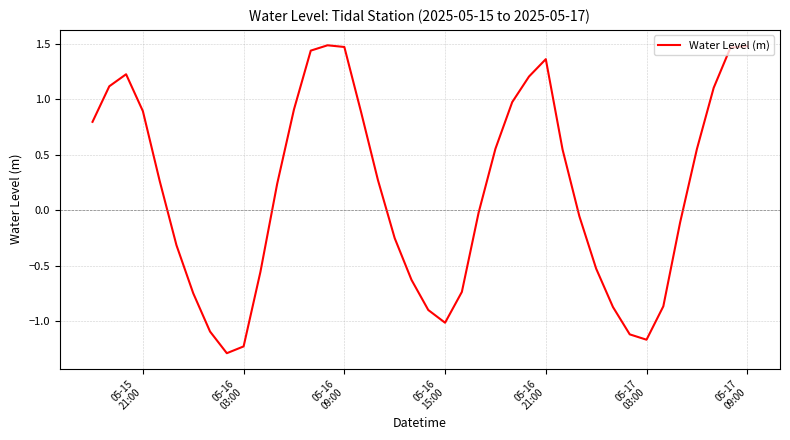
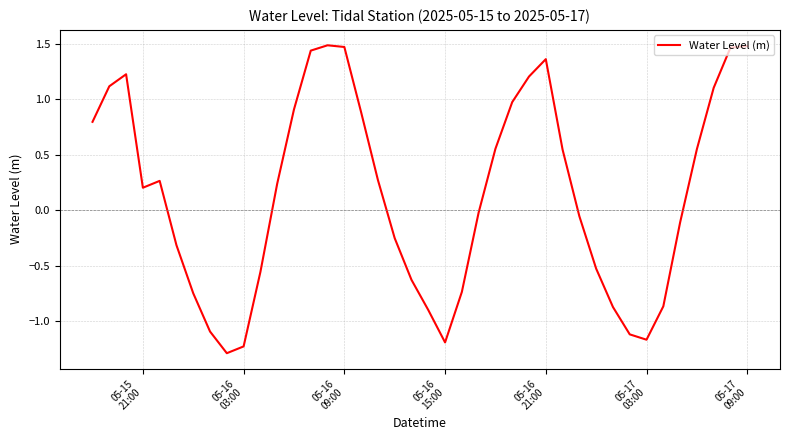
05-15 21:00: 0.89 -> 0.20
05-16 15:00: -1.01 -> -1.19
